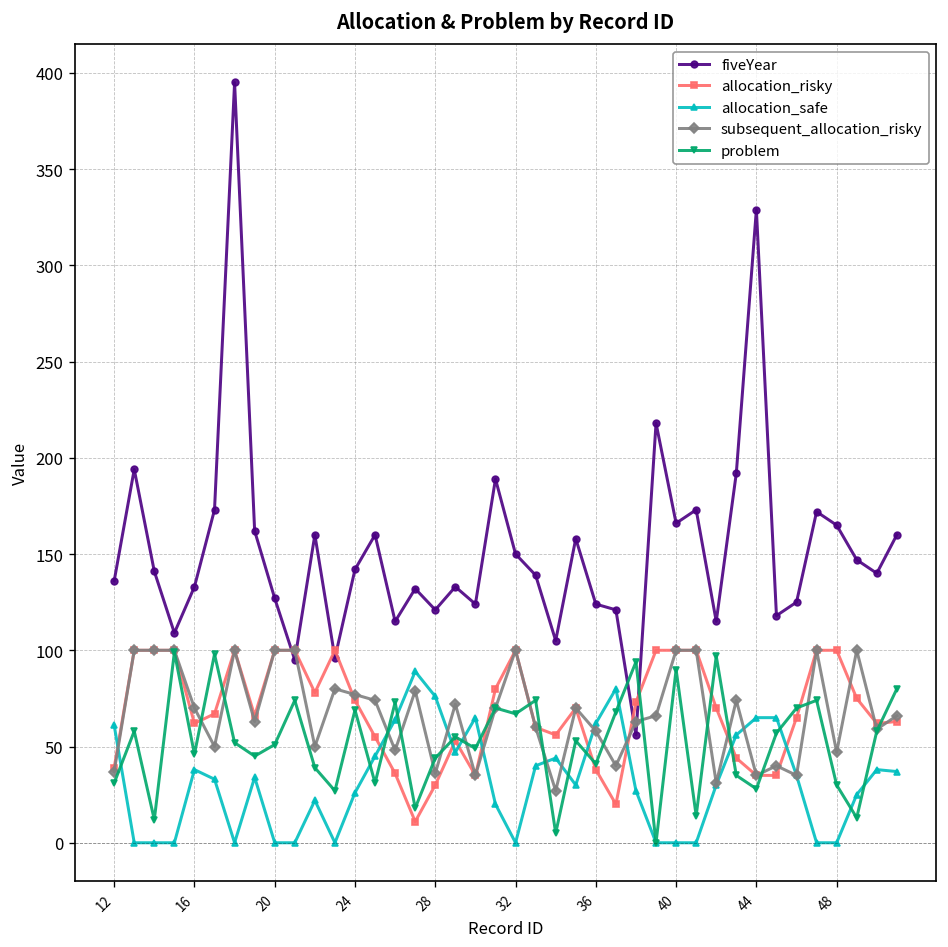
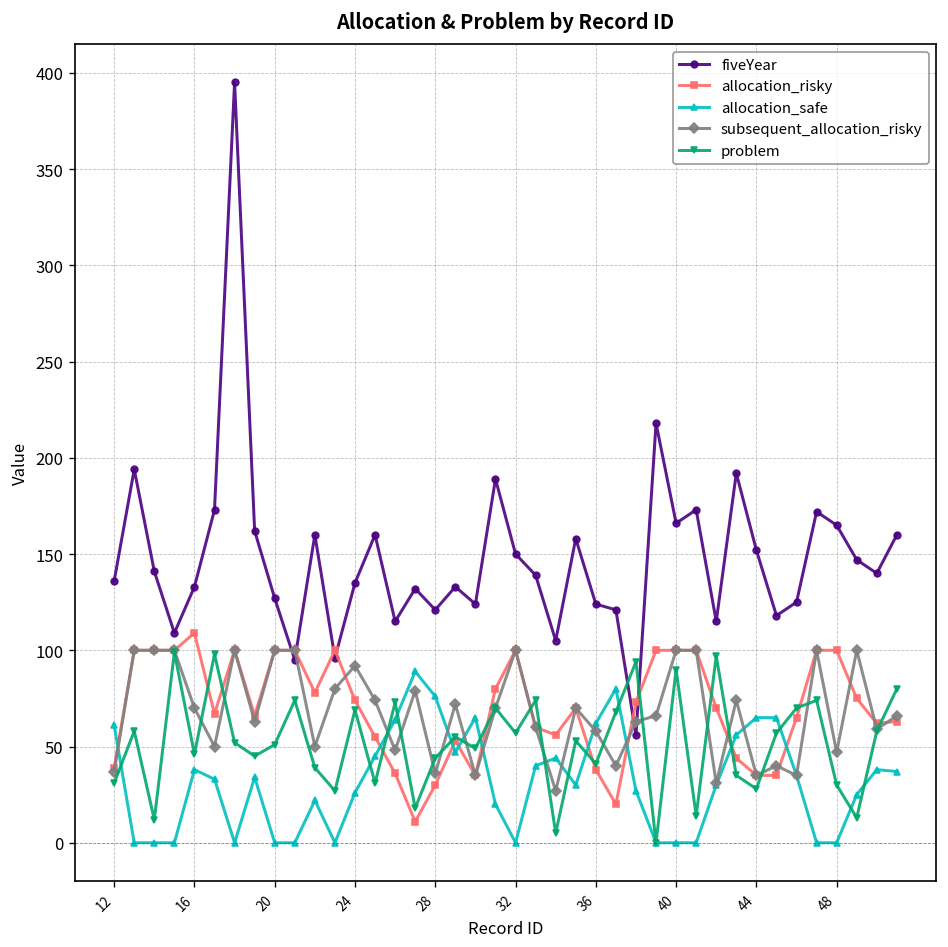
allocation_risky, 16: 62 -> 109
fiveYear, 24: 142 -> 135
subsequent_allocation_risky, 24: 77 -> 92
problem, 32: 67 -> 57
fiveYear, 44: 329 -> 152
